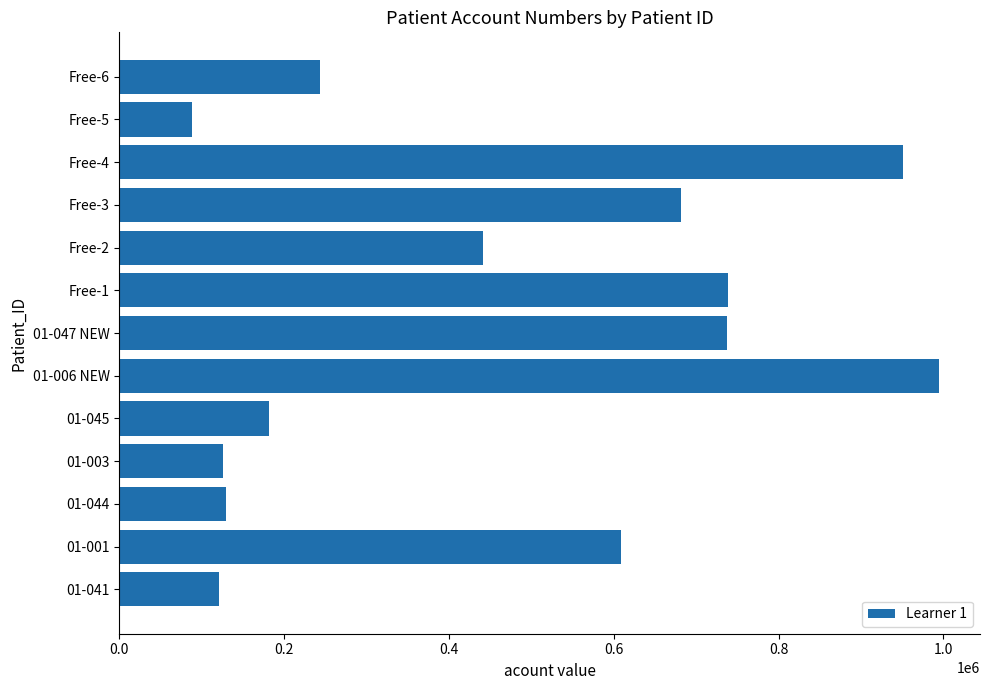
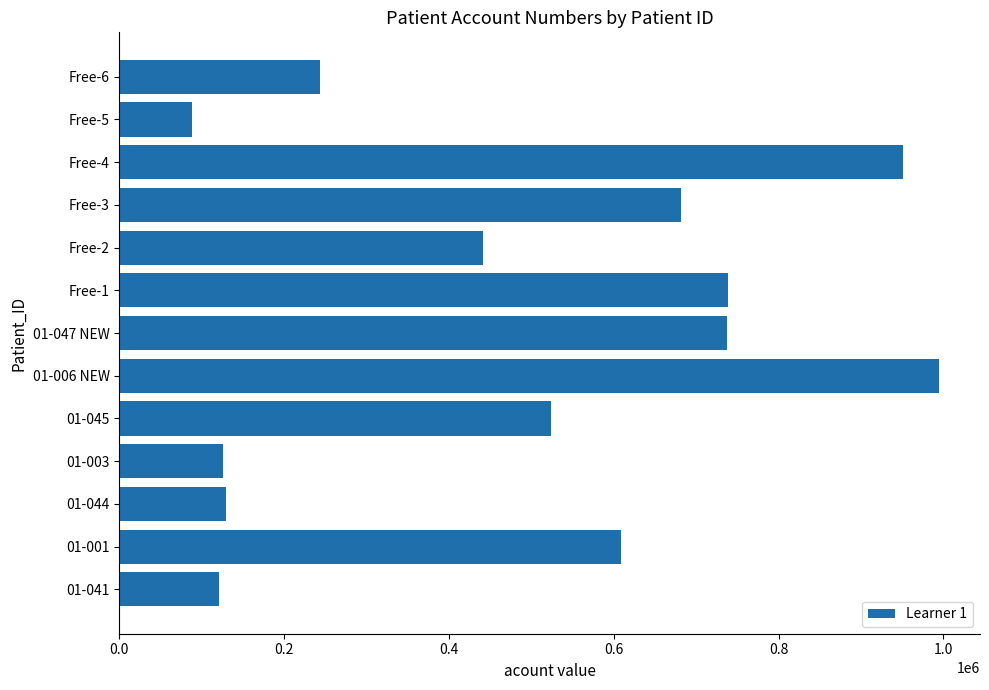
01-045: 180000 -> 520000
